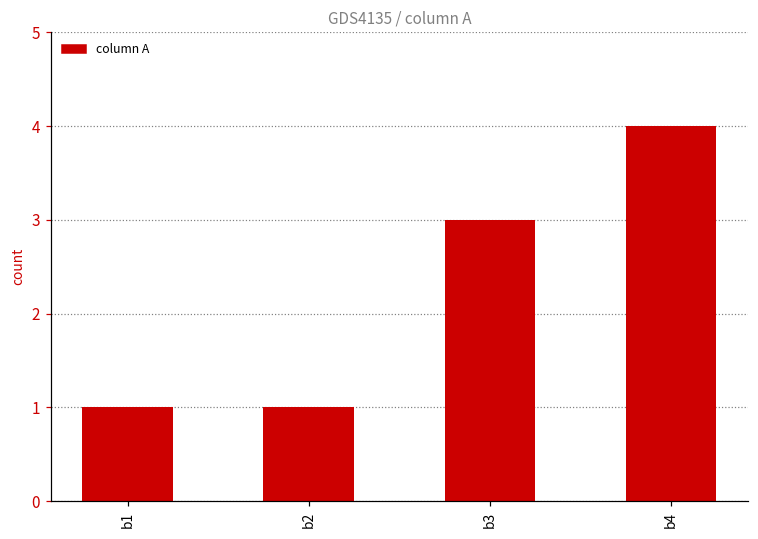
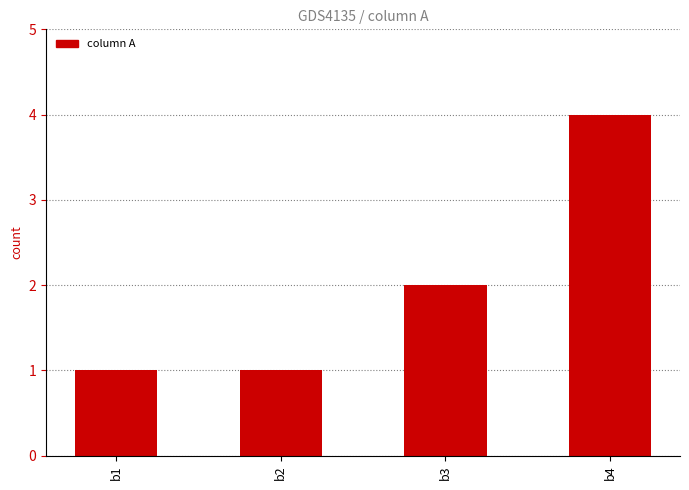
b3: 3 -> 2
